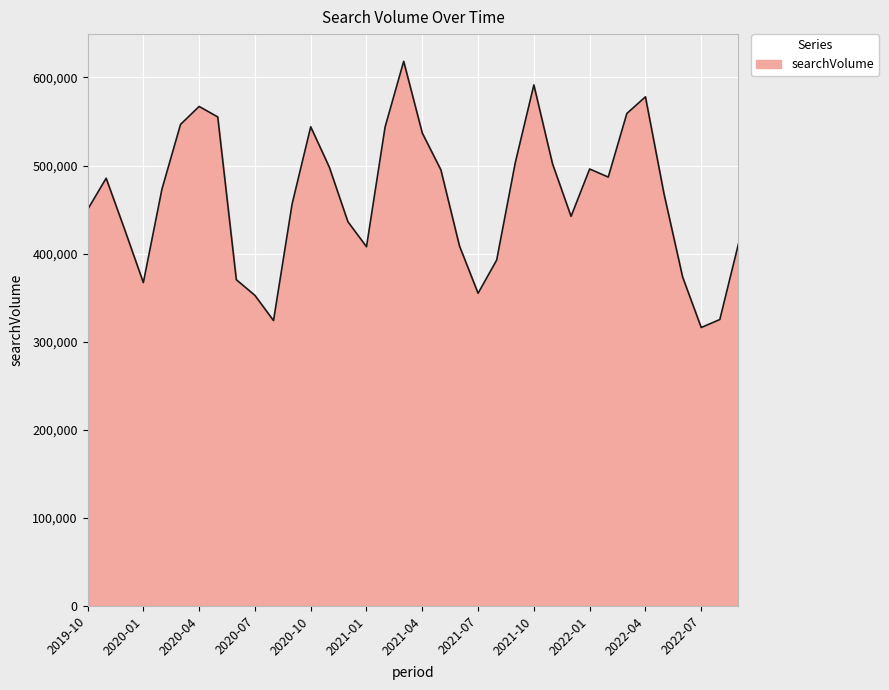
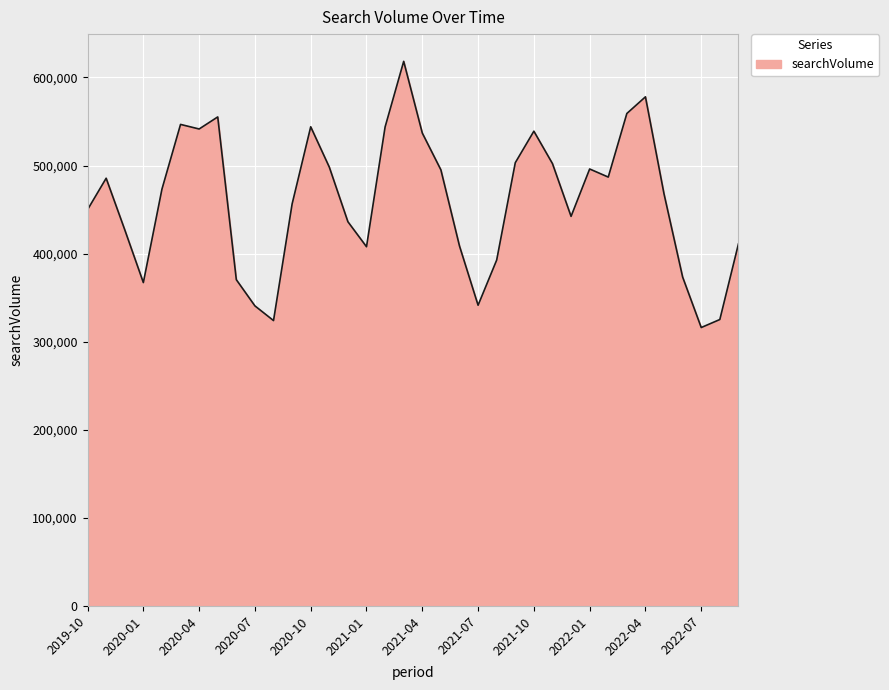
2020-04: 570,000 -> 540,000
2020-07: 350,000 -> 340,000
2021-07: 360,000 -> 340,000
2021-10: 590,000 -> 540,000
